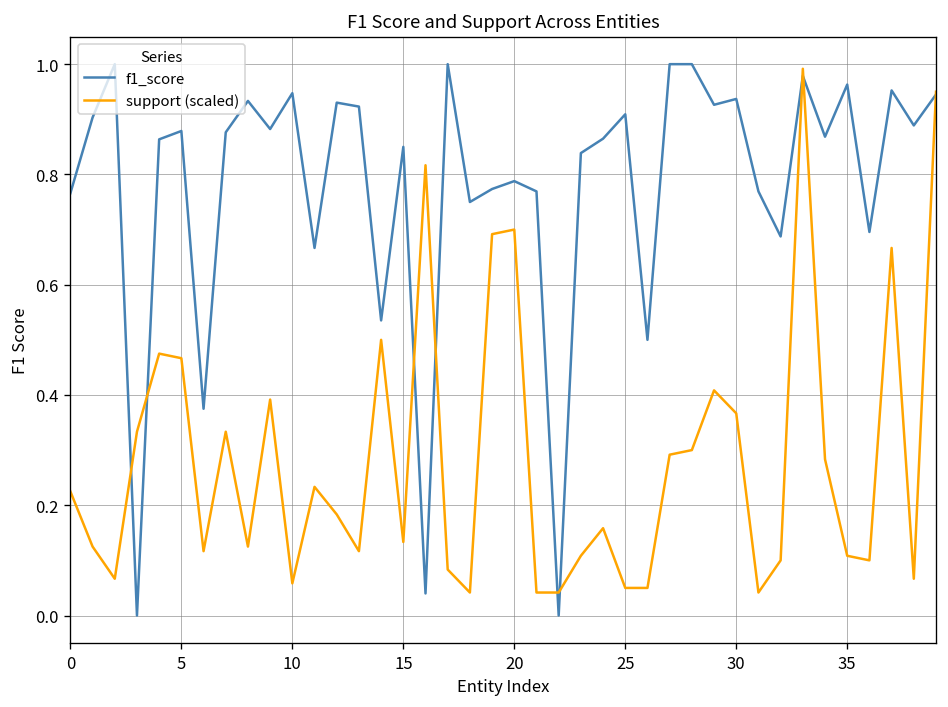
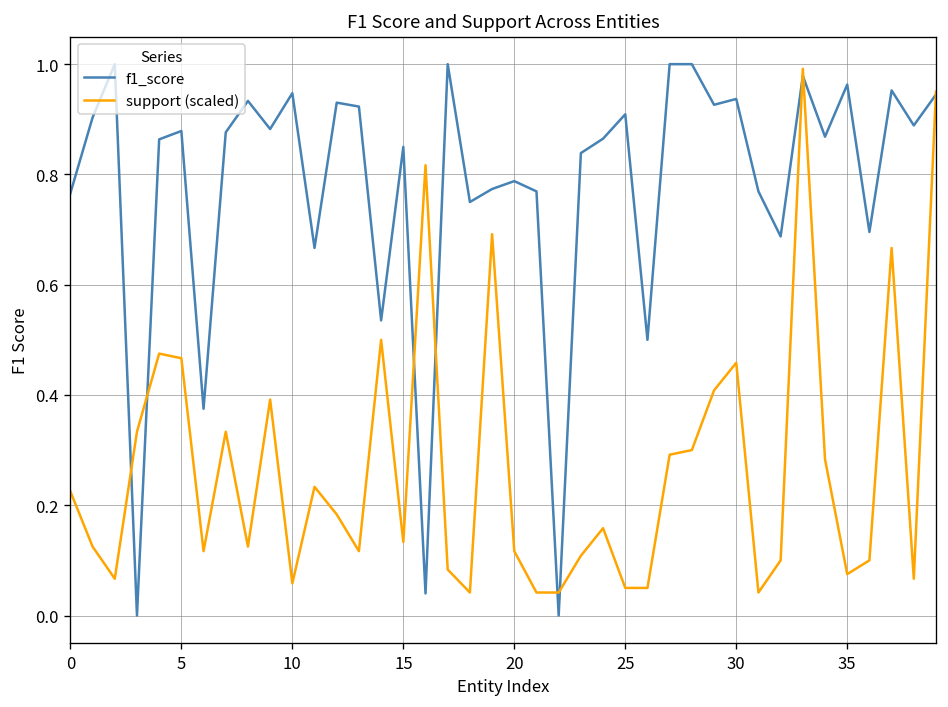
support (scaled), 20: 0.70 -> 0.12
support (scaled), 30: 0.37 -> 0.46
support (scaled), 35: 0.11 -> 0.08
